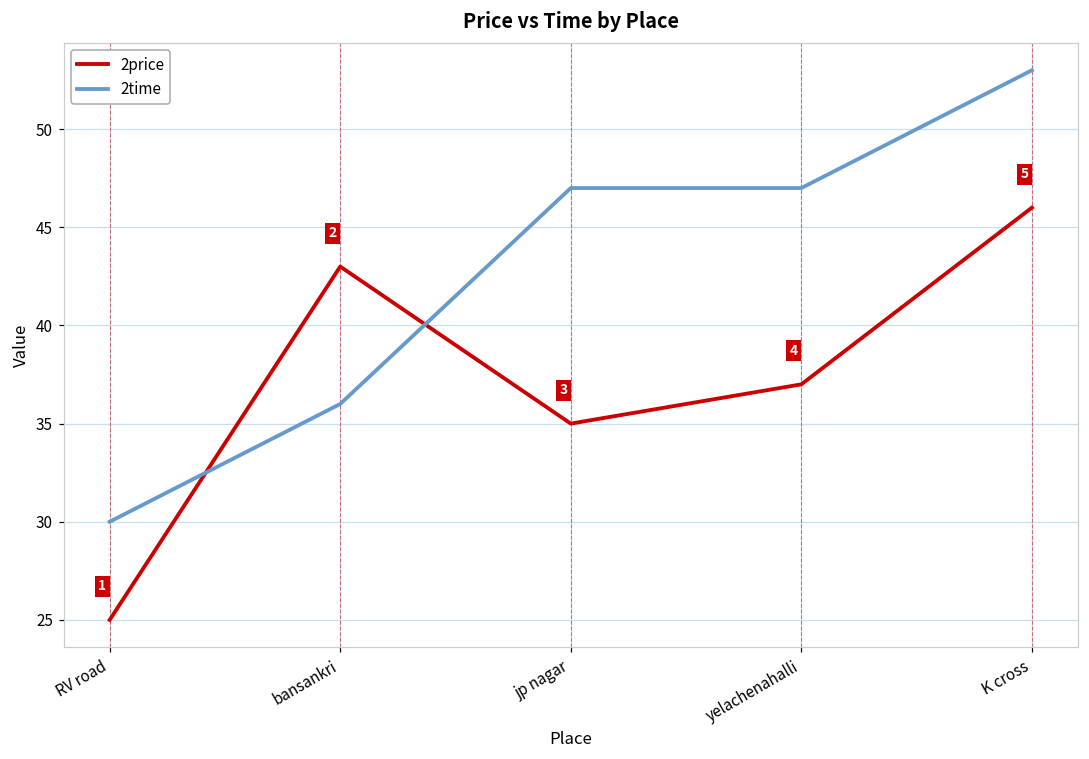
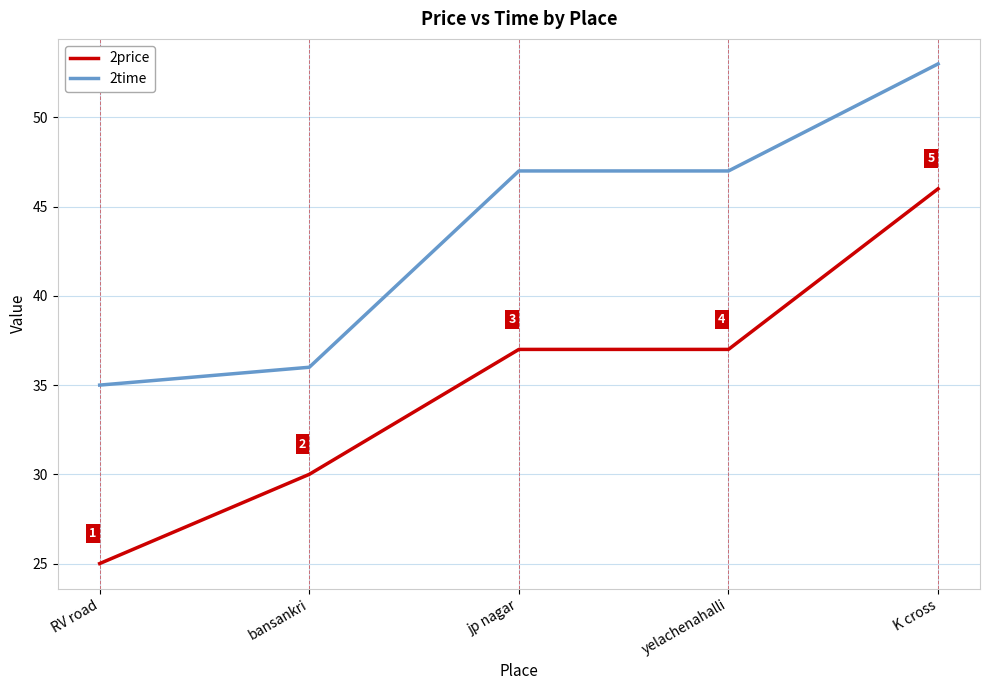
2time, RV road: 30 -> 35
2price, bansankri: 43 -> 30
2price, jp nagar: 35 -> 37
